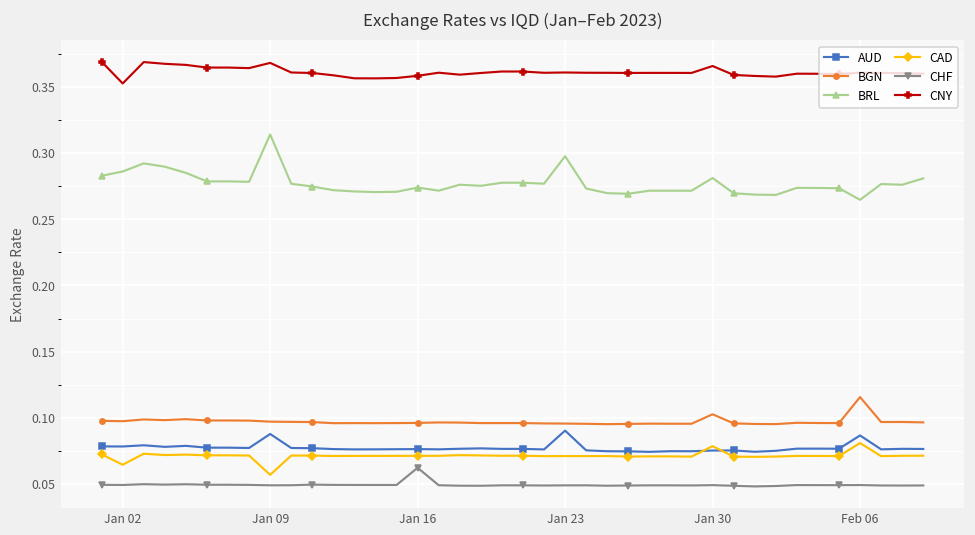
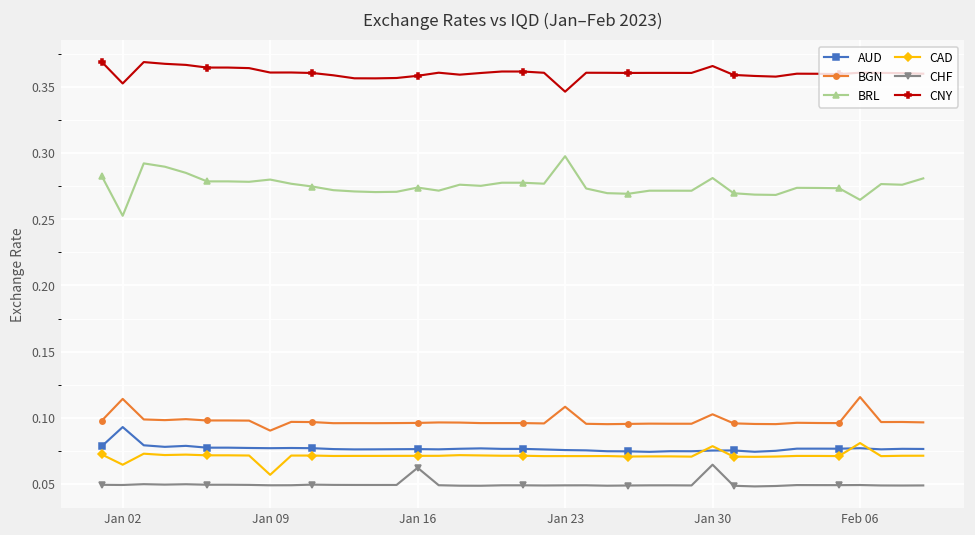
AUD, Jan 02: 0.078 -> 0.093
BGN, Jan 02: 0.097 -> 0.114
BRL, Jan 02: 0.286 -> 0.253
AUD, Jan 09: 0.088 -> 0.077
BGN, Jan 09: 0.097 -> 0.090
BRL, Jan 09: 0.314 -> 0.280
CNY, Jan 09: 0.368 -> 0.361
AUD, Jan 23: 0.090 -> 0.076
BGN, Jan 23: 0.096 -> 0.108
CNY, Jan 23: 0.361 -> 0.346
CHF, Jan 30: 0.049 -> 0.065
AUD, Feb 06: 0.087 -> 0.077
